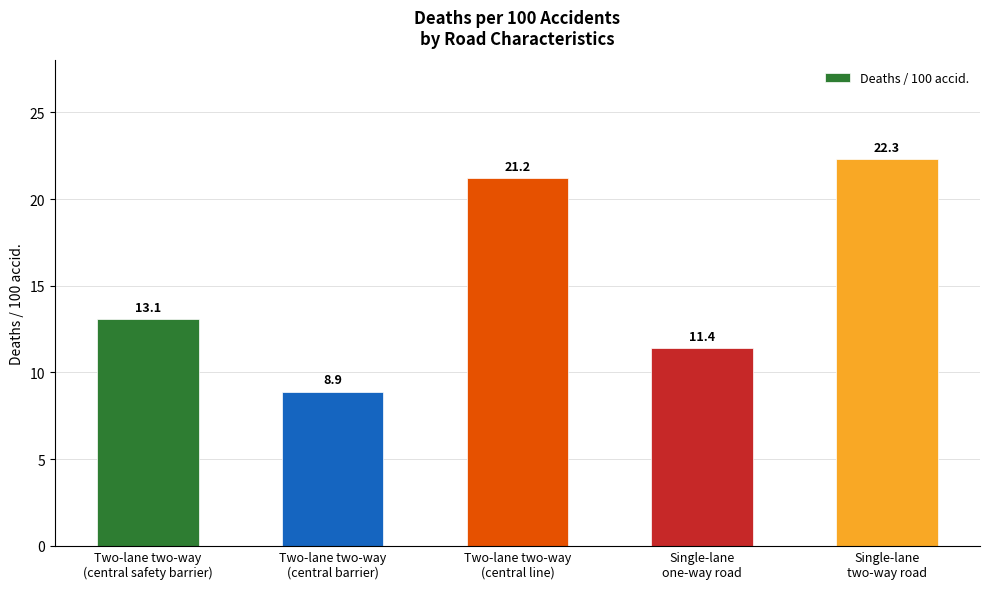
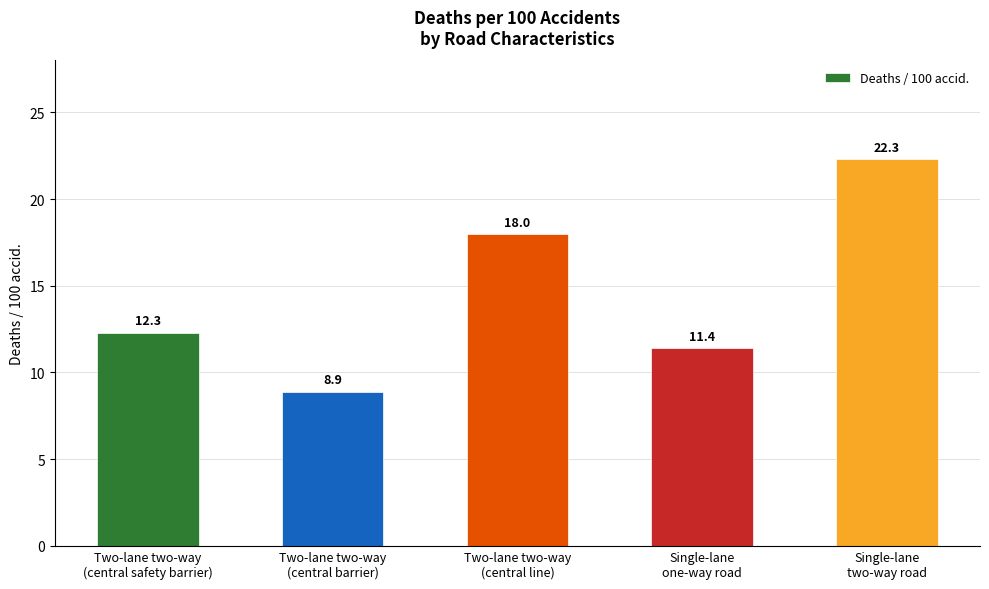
Two-lane two-way (central safety barrier): 13.1 -> 12.3
Two-lane two-way (central line): 21.2 -> 18.0
